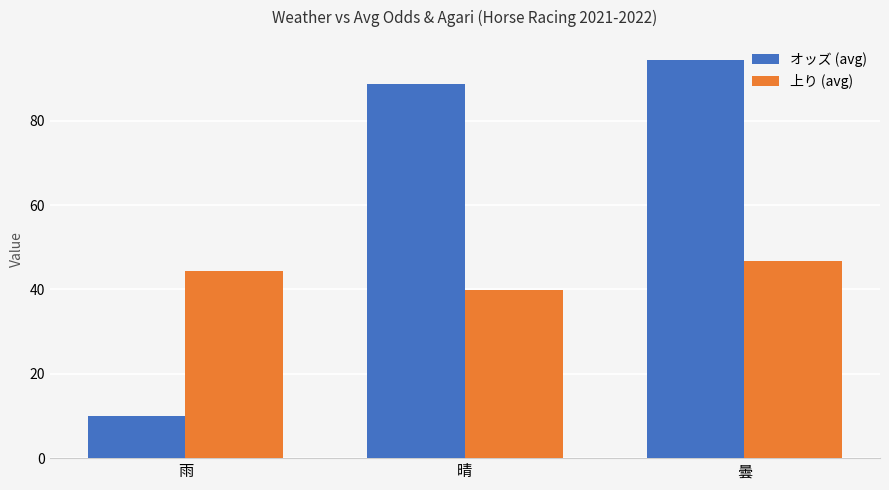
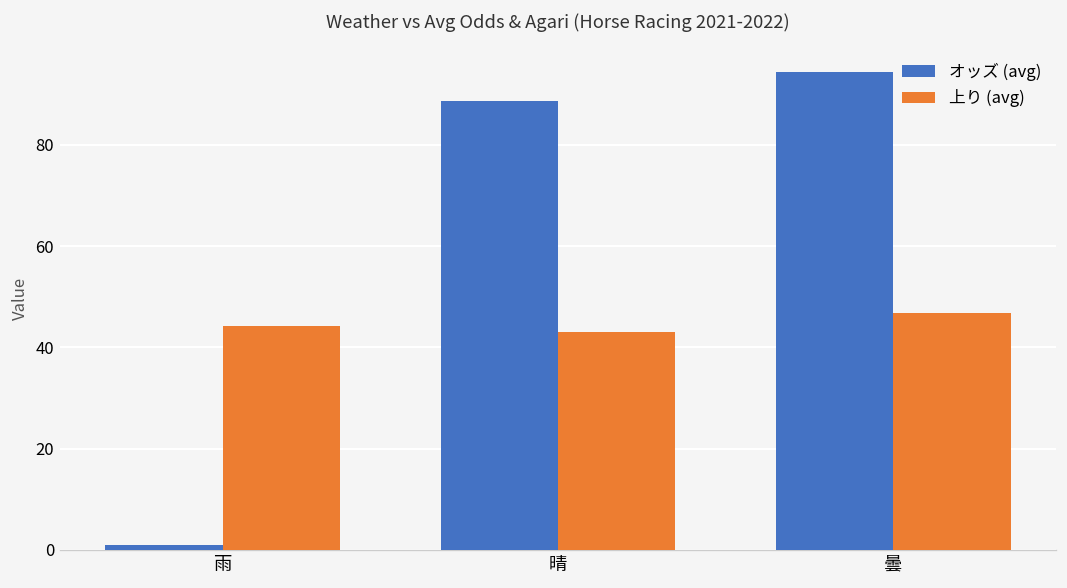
オッズ (avg), 雨: 10 -> 1
上り (avg), 晴: 40 -> 43
